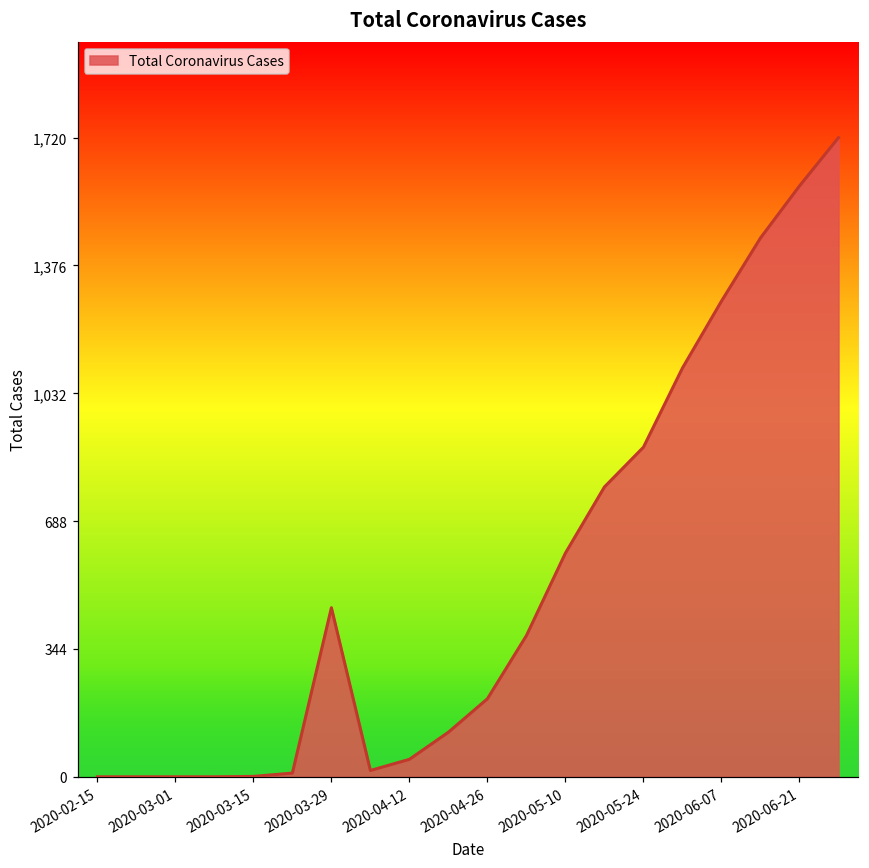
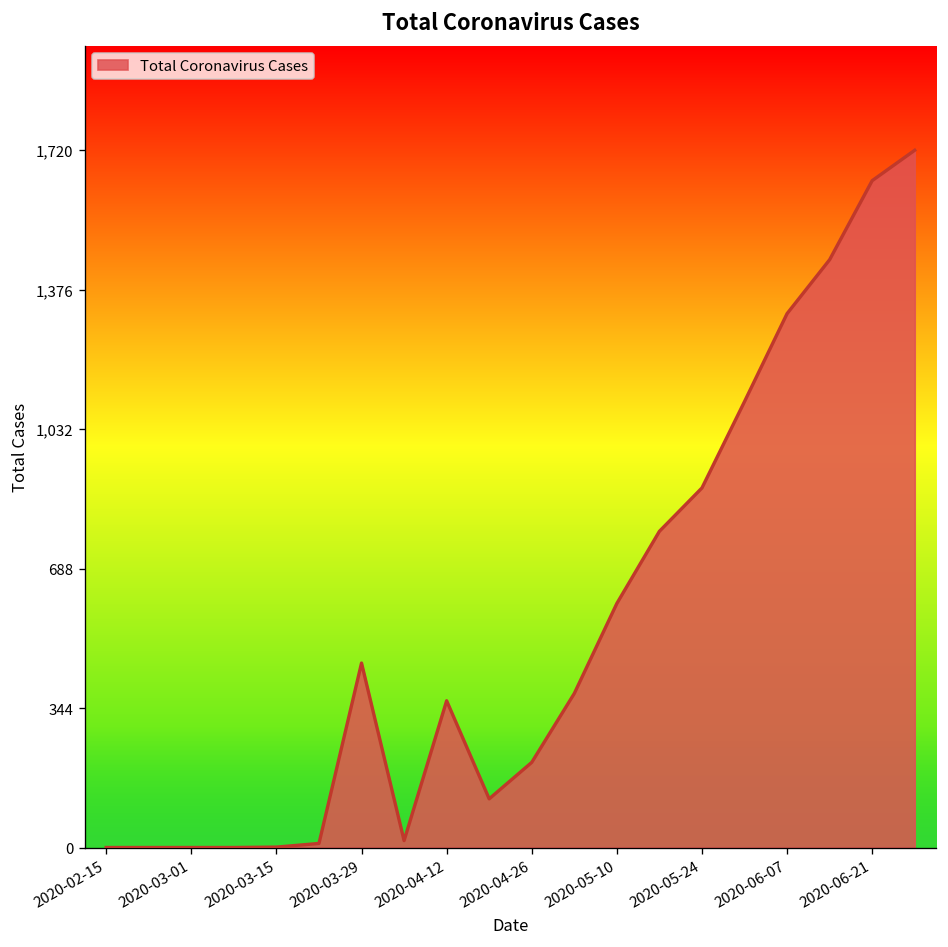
2020-04-12: 50 -> 360
2020-06-07: 1,280 -> 1,320
2020-06-21: 1,590 -> 1,650
